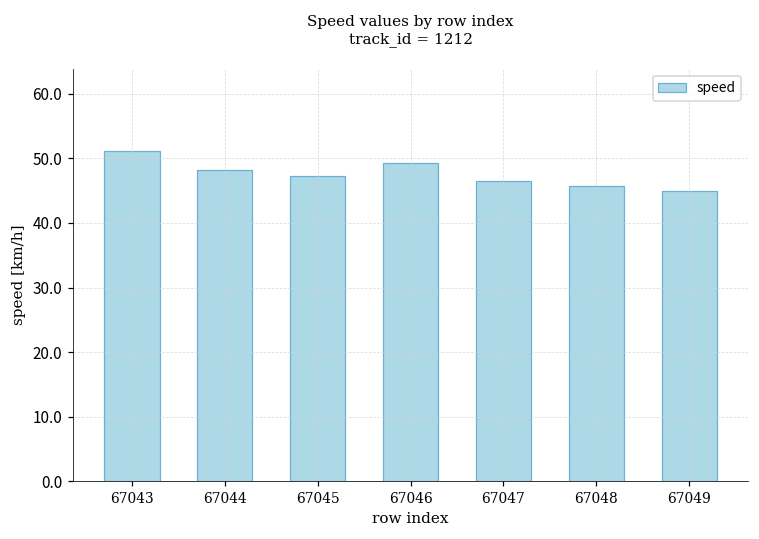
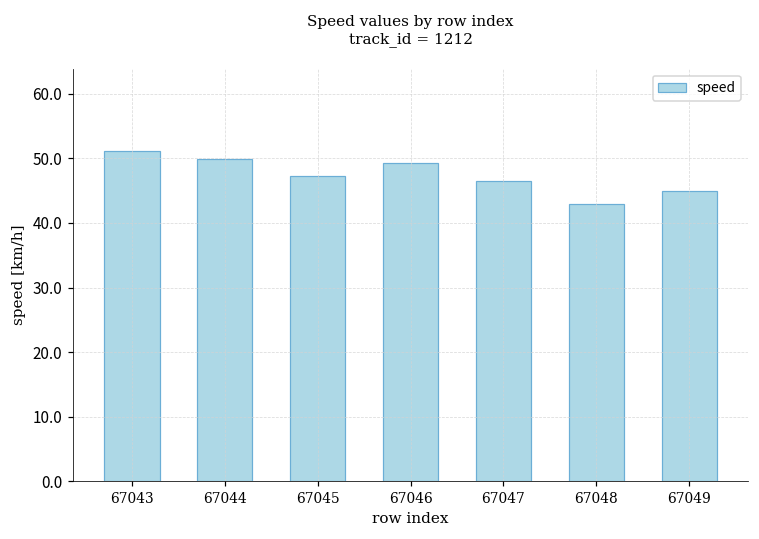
67044: 48 -> 50
67048: 46 -> 43
